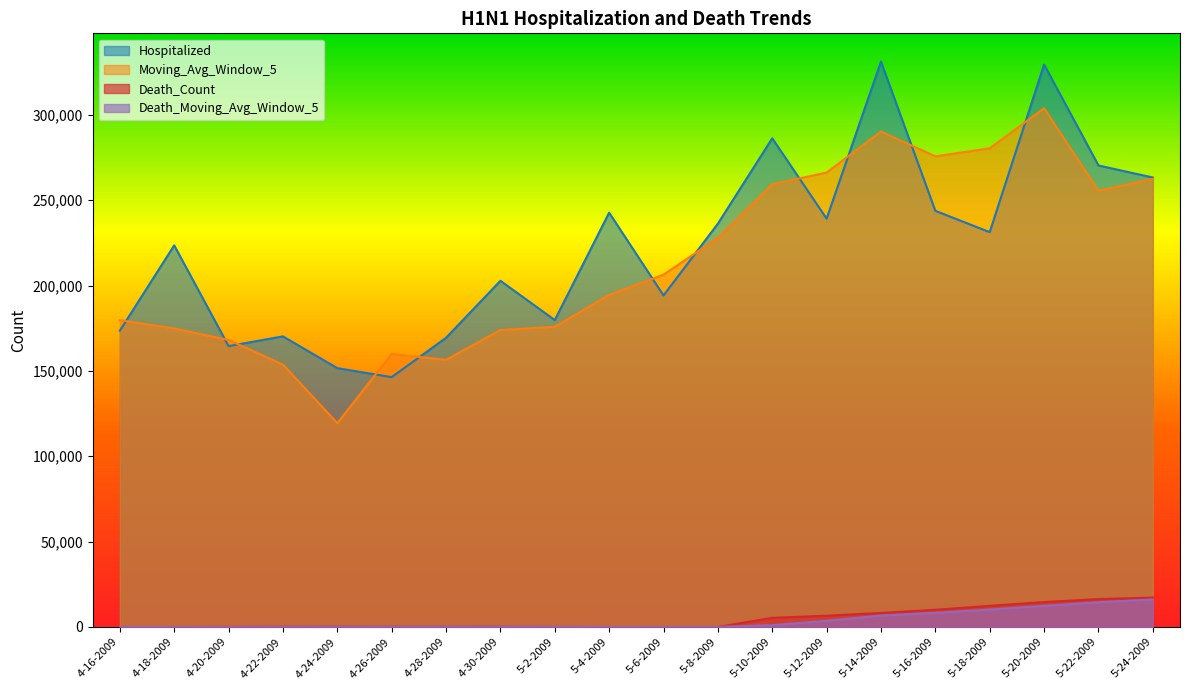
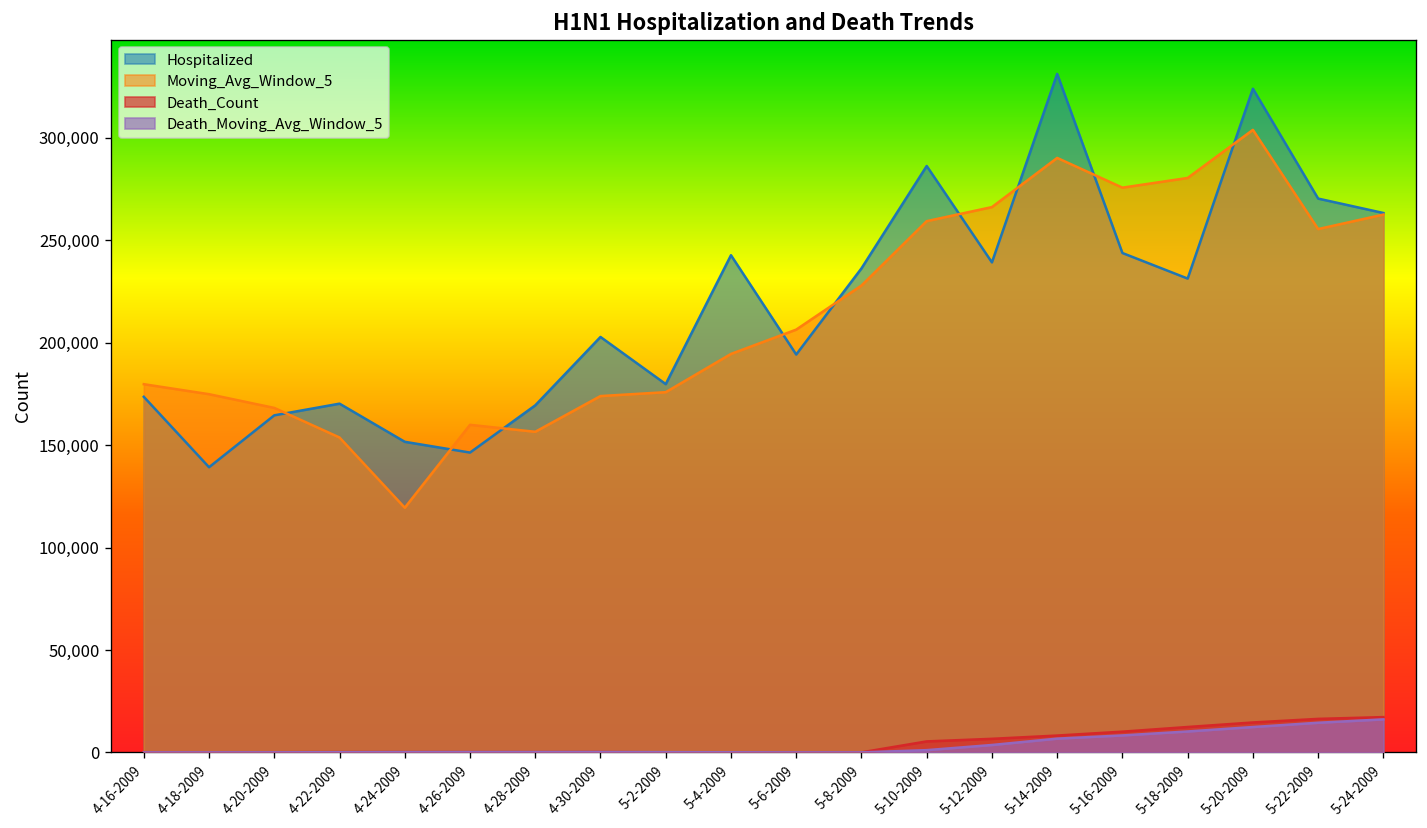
Hospitalized, 4-18-2009: 224,000 -> 139,000
Hospitalized, 5-20-2009: 330,000 -> 324,000
